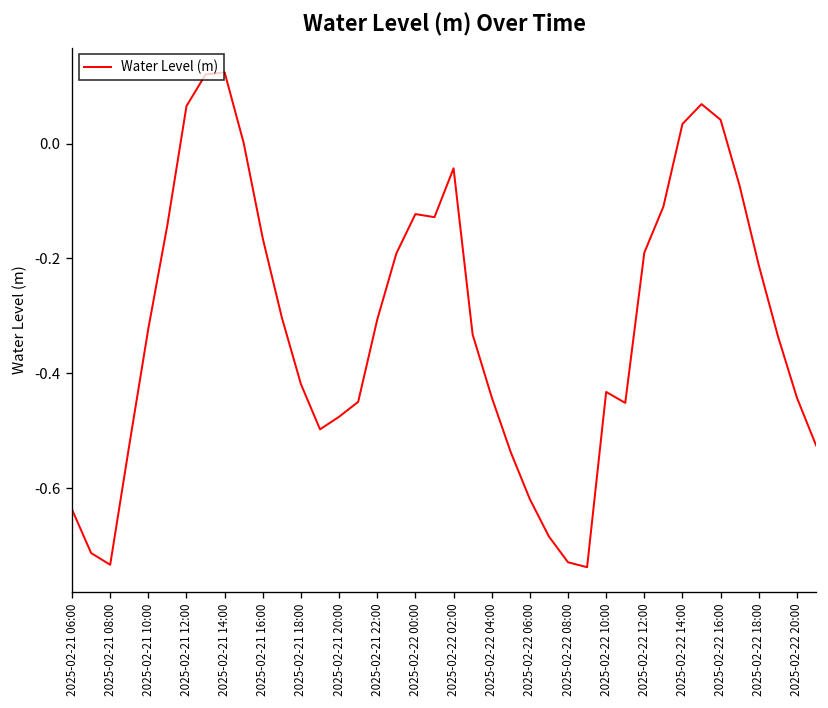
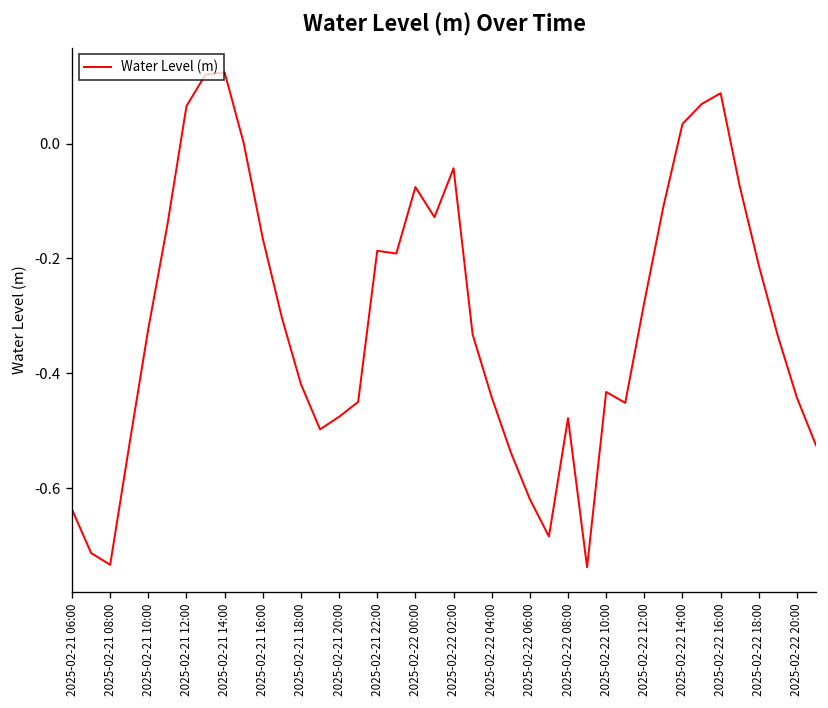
2025-02-21 22:00: -0.31 -> -0.19
2025-02-22 00:00: -0.12 -> -0.08
2025-02-22 08:00: -0.73 -> -0.48
2025-02-22 12:00: -0.19 -> -0.28
2025-02-22 16:00: 0.04 -> 0.09
